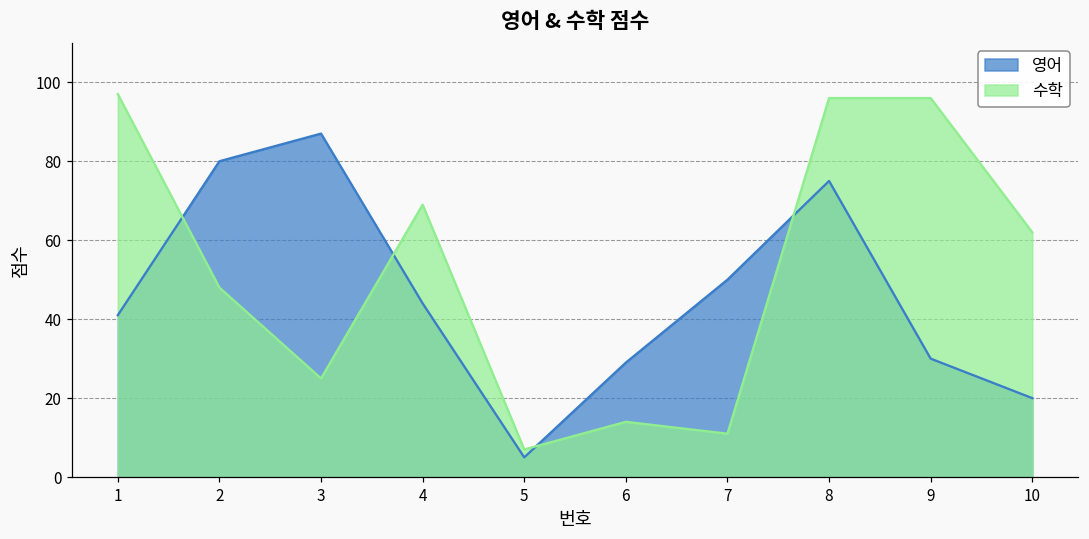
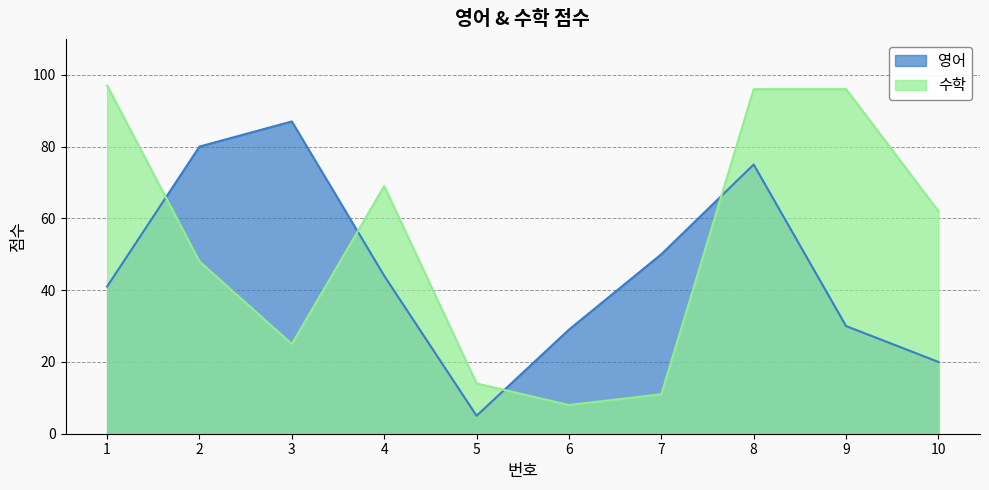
수학, 5: 7 -> 14
수학, 6: 14 -> 8
